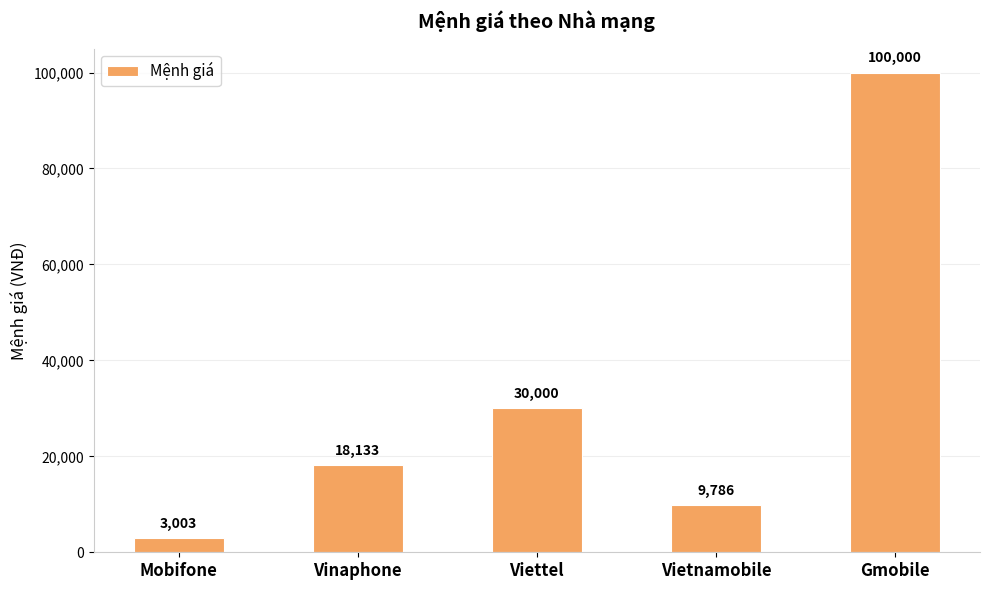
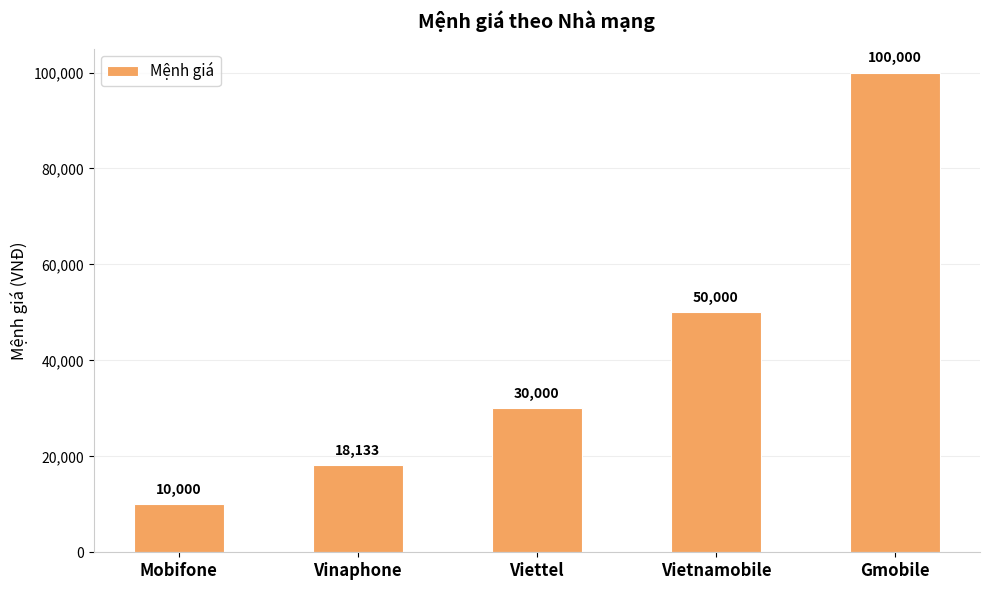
Mobifone: 3,003 -> 10,000
Vietnamobile: 9,786 -> 50,000
